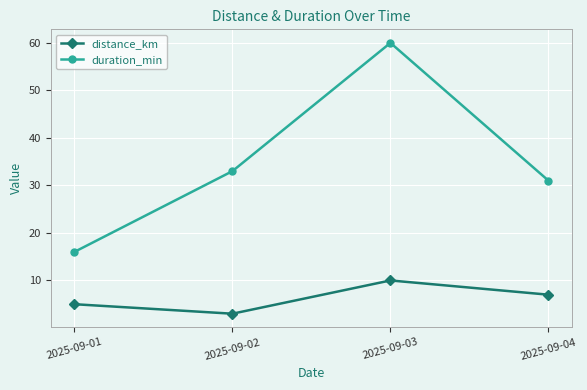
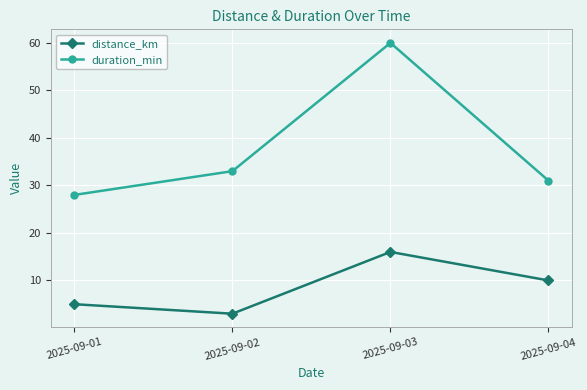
duration_min, 2025-09-01: 16 -> 28
distance_km, 2025-09-03: 10 -> 16
distance_km, 2025-09-04: 7 -> 10
